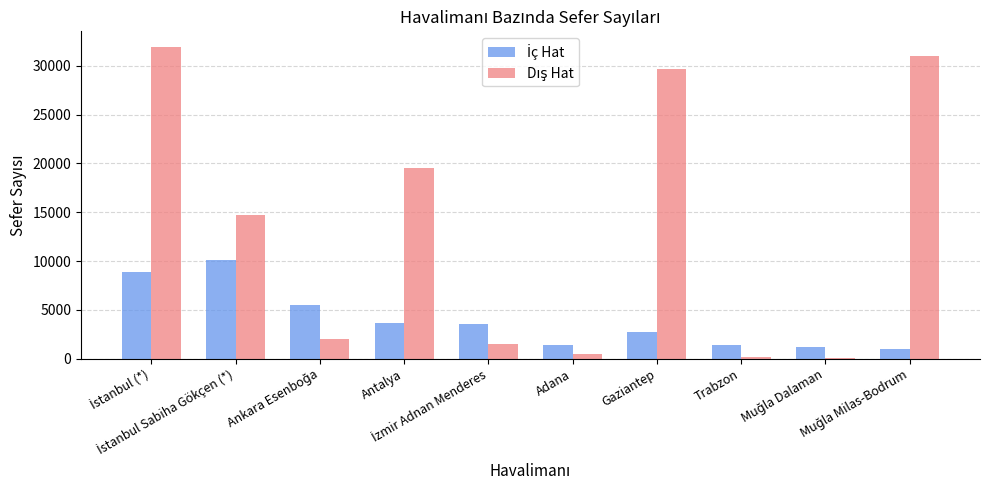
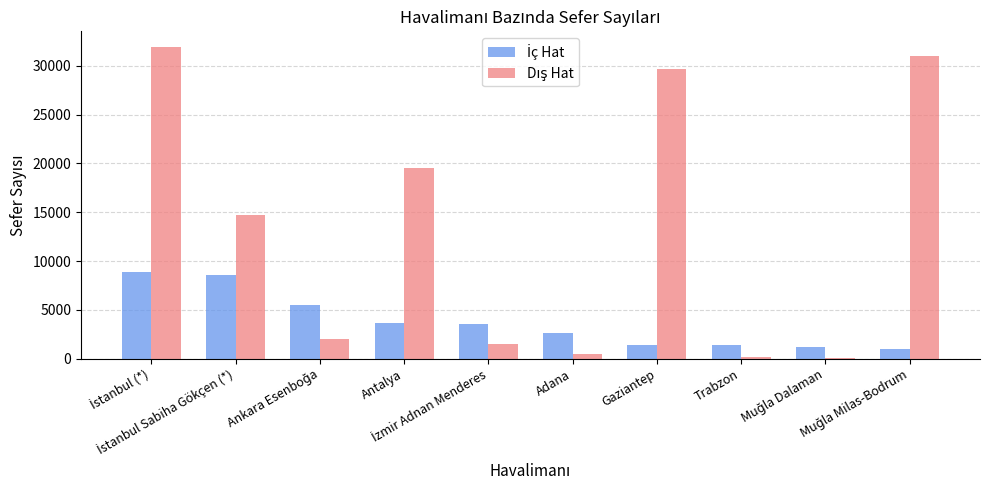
İç Hat, İstanbul Sabiha Gökçen (*): 10000 -> 9000
İç Hat, Adana: 1000 -> 3000
İç Hat, Gaziantep: 3000 -> 1000
